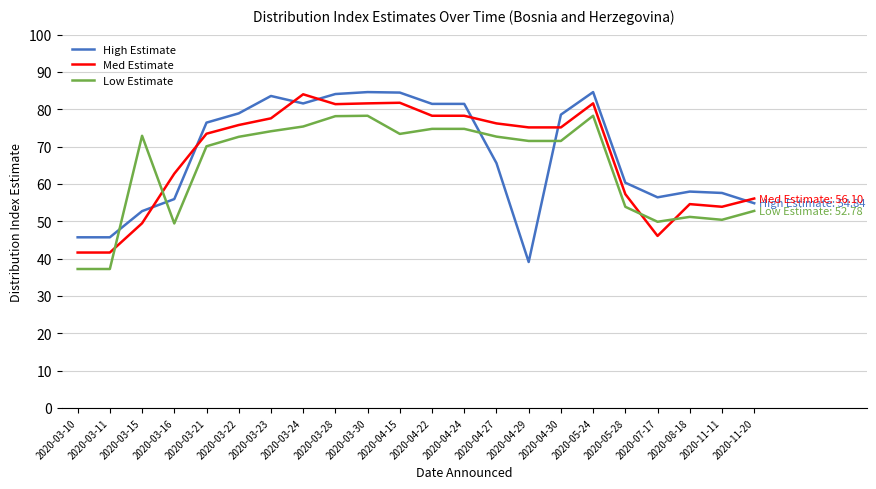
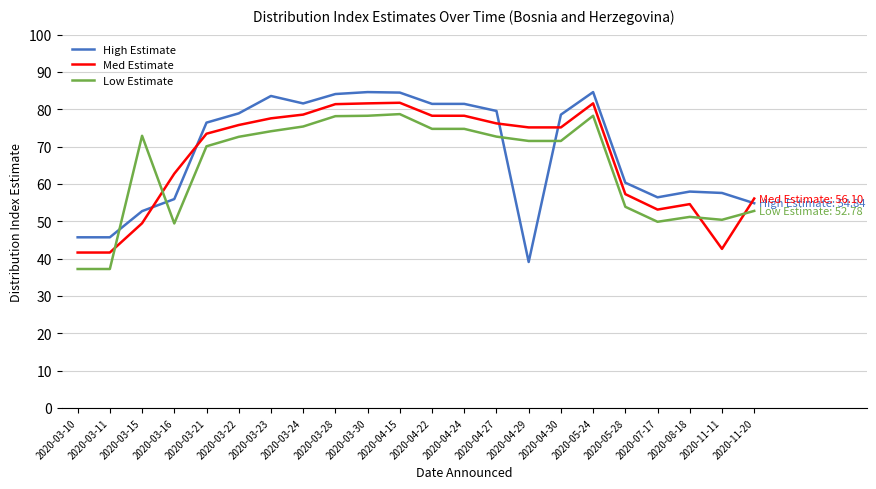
Med Estimate, 2020-03-24: 84 -> 79
Low Estimate, 2020-04-15: 73 -> 79
High Estimate, 2020-04-27: 66 -> 80
Med Estimate, 2020-07-17: 46 -> 53
Med Estimate, 2020-11-11: 54 -> 43
